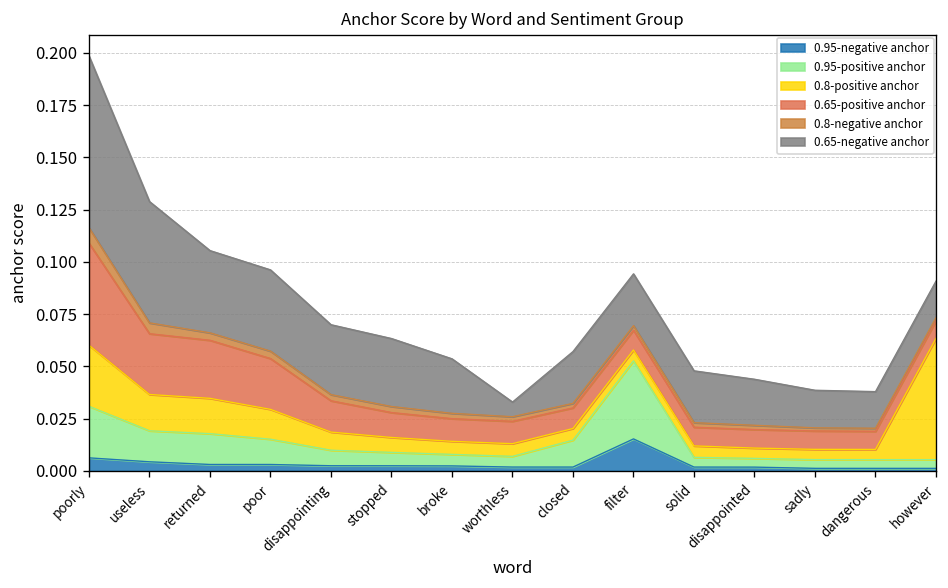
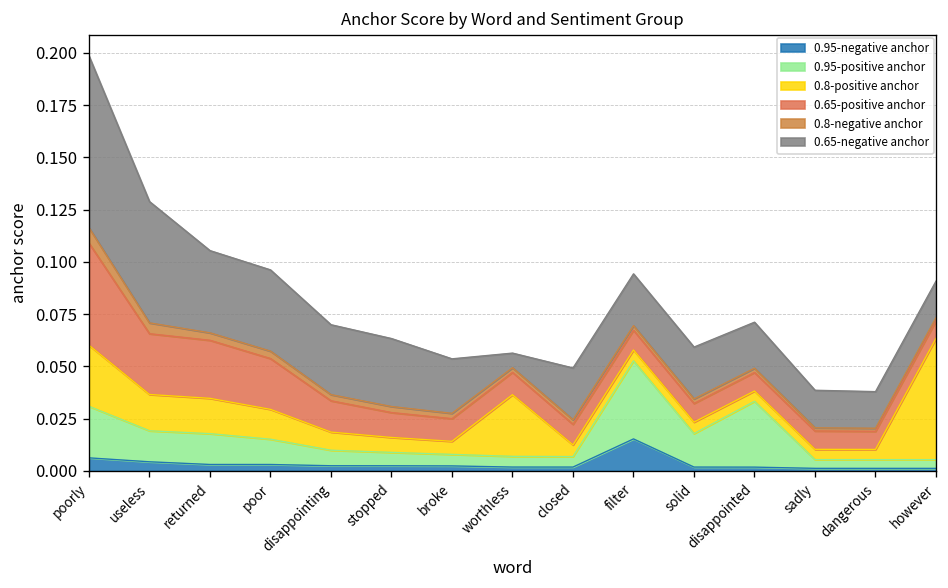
0.8-positive anchor, worthless: 0.006 -> 0.029
0.95-positive anchor, closed: 0.013 -> 0.005
0.95-positive anchor, solid: 0.005 -> 0.016
0.95-positive anchor, disappointed: 0.004 -> 0.031
